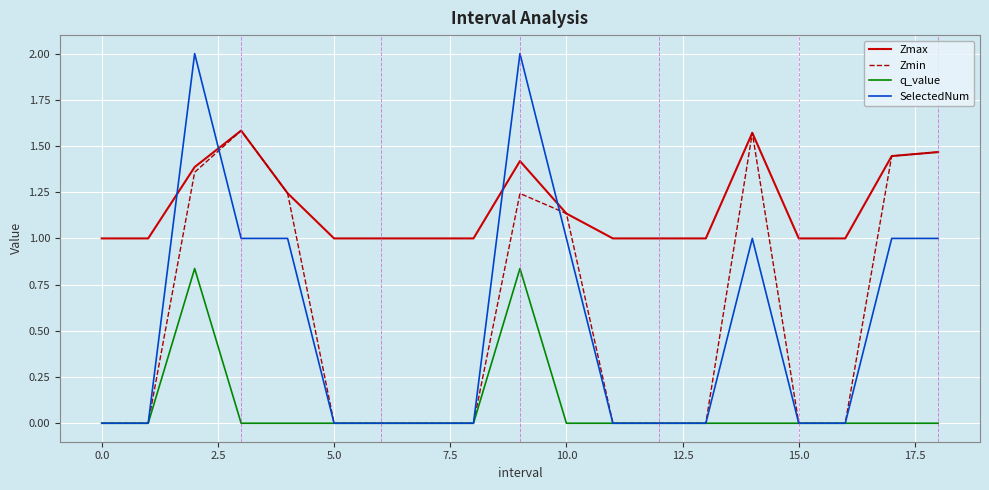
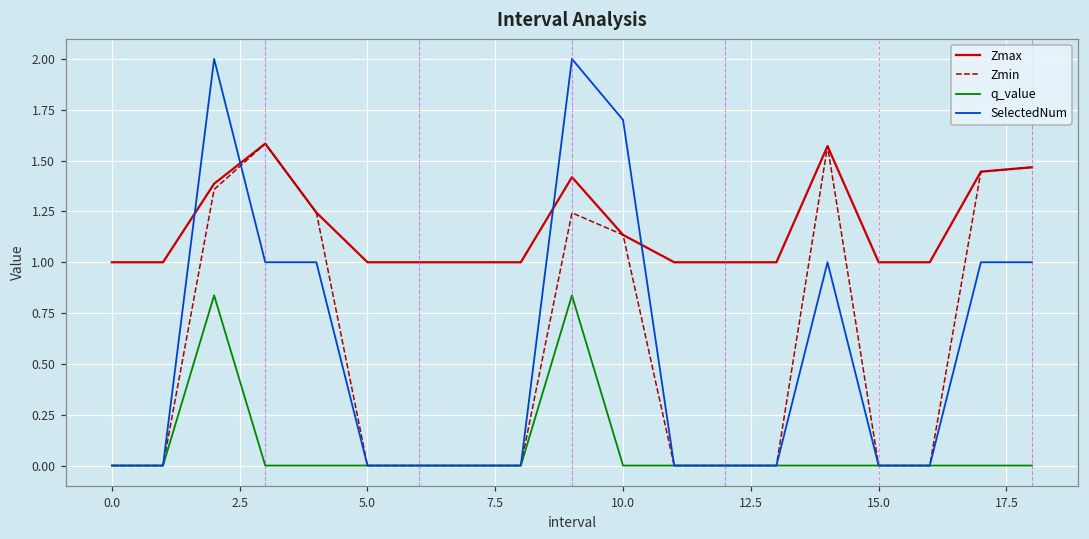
SelectedNum, 10.0: 1.0 -> 1.7
